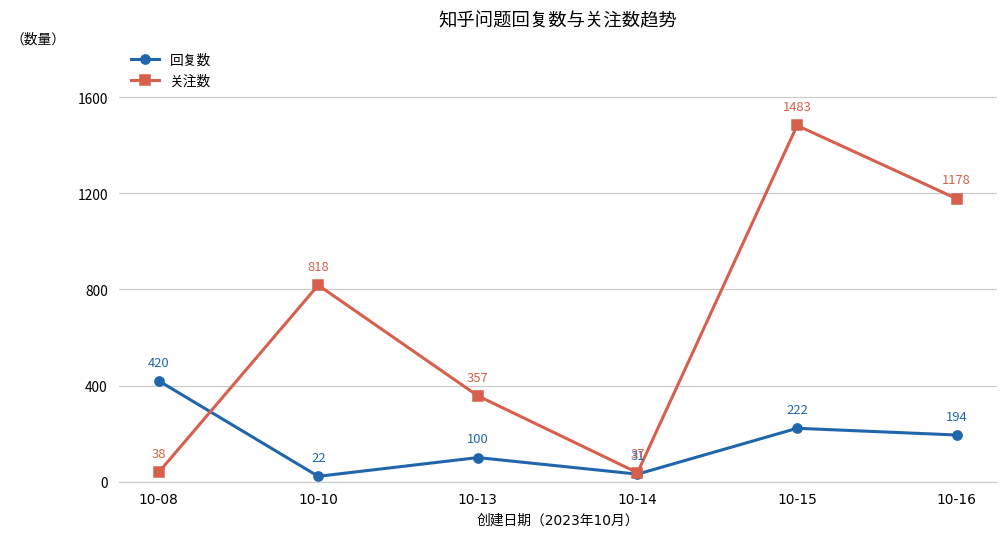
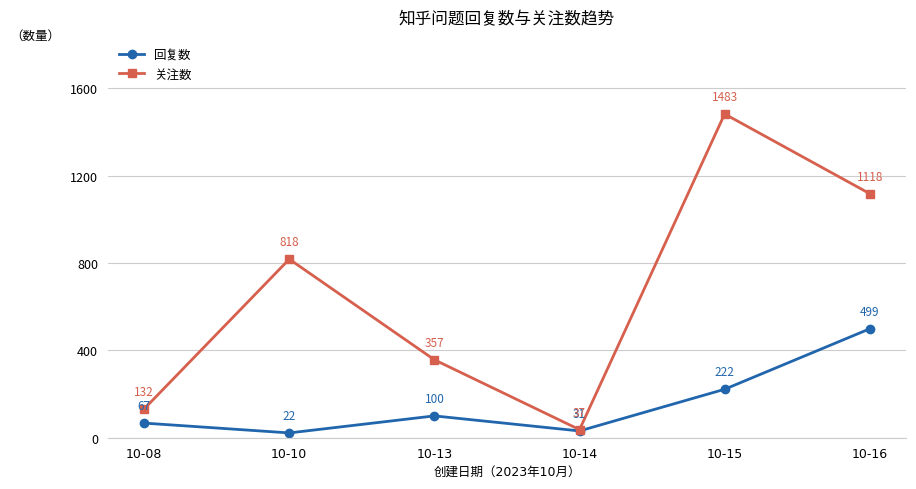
回复数, 10-08: 420 -> 67
关注数, 10-08: 38 -> 132
回复数, 10-16: 194 -> 499
关注数, 10-16: 1178 -> 1118
